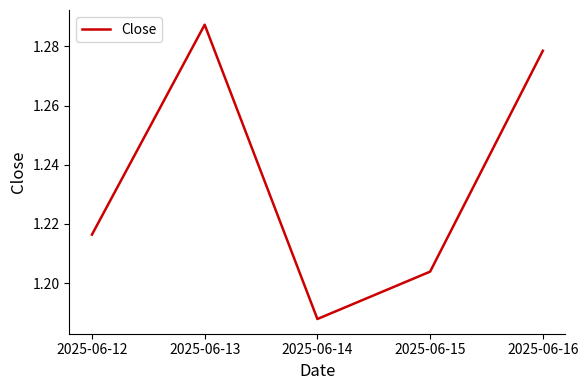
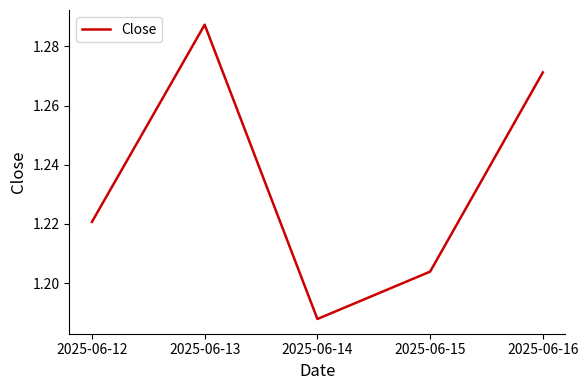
2025-06-12: 1.216 -> 1.221
2025-06-16: 1.279 -> 1.271
